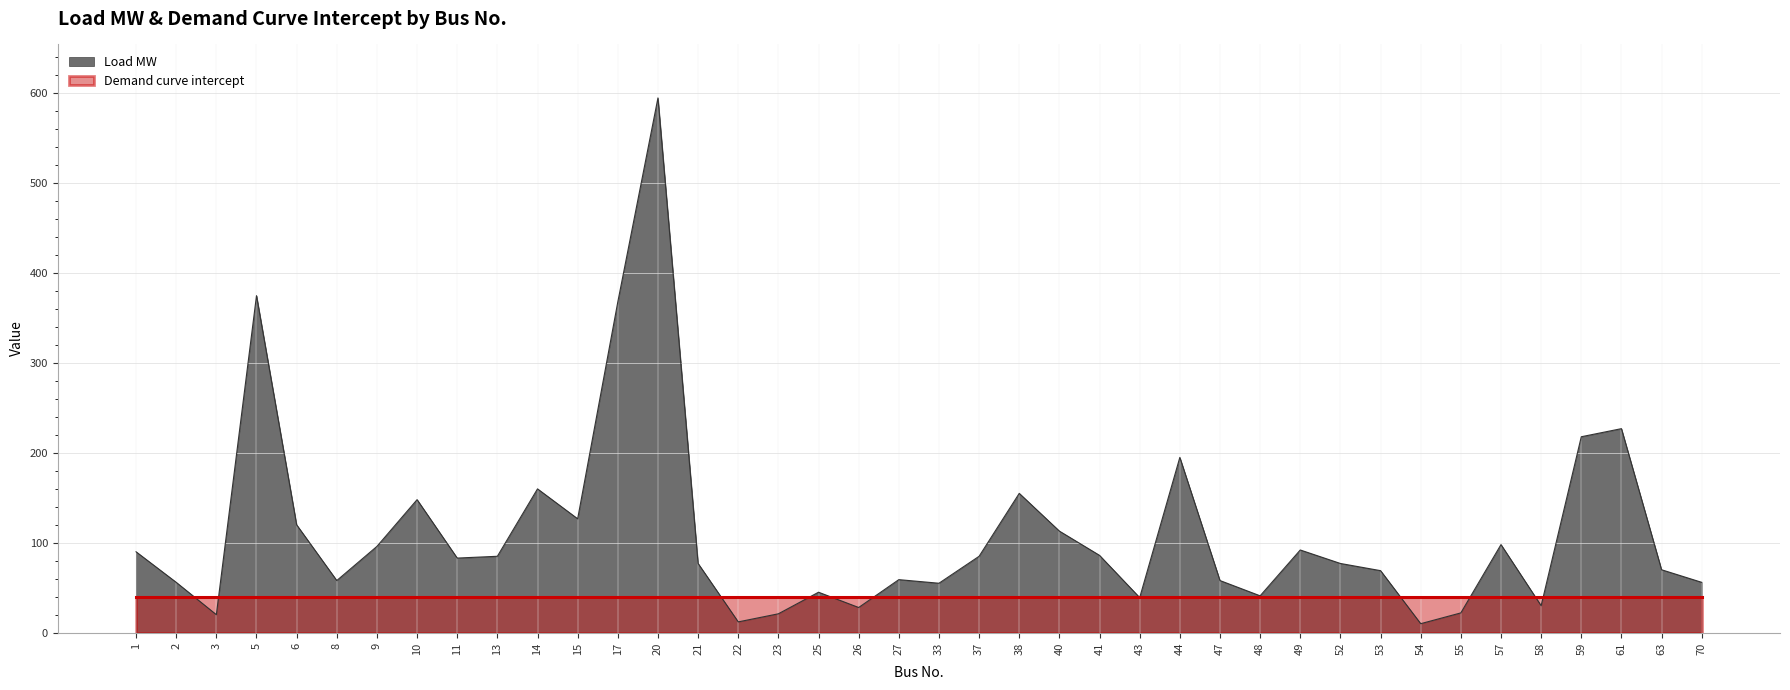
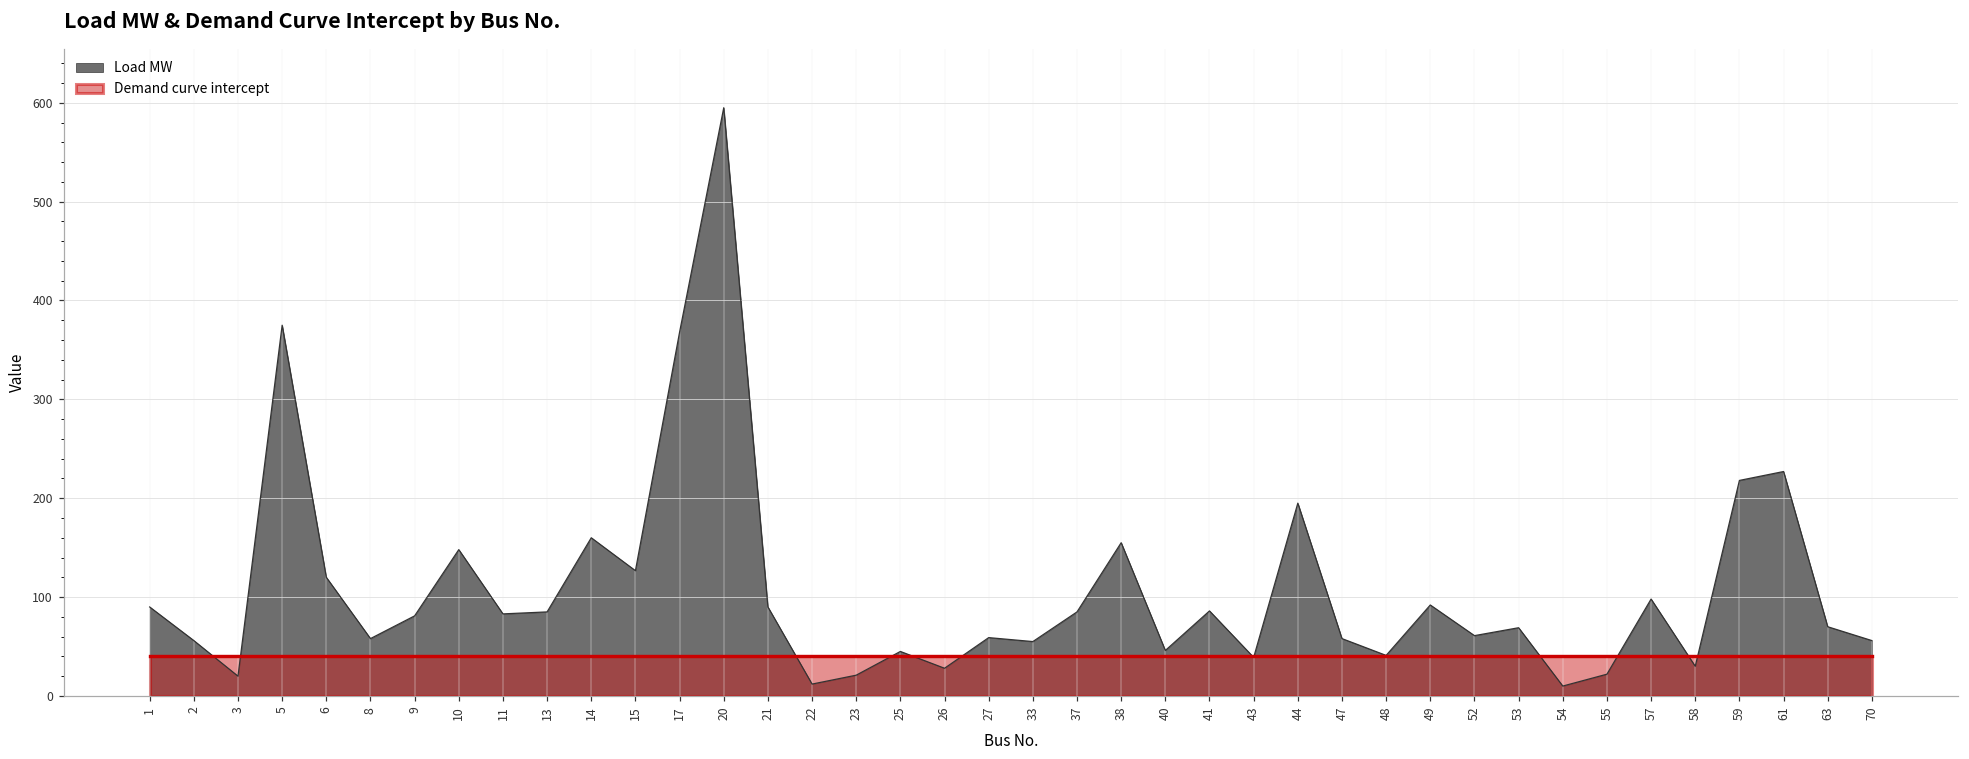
Load MW, 9: 100 -> 80
Load MW, 21: 80 -> 90
Load MW, 40: 110 -> 50
Load MW, 52: 80 -> 60
